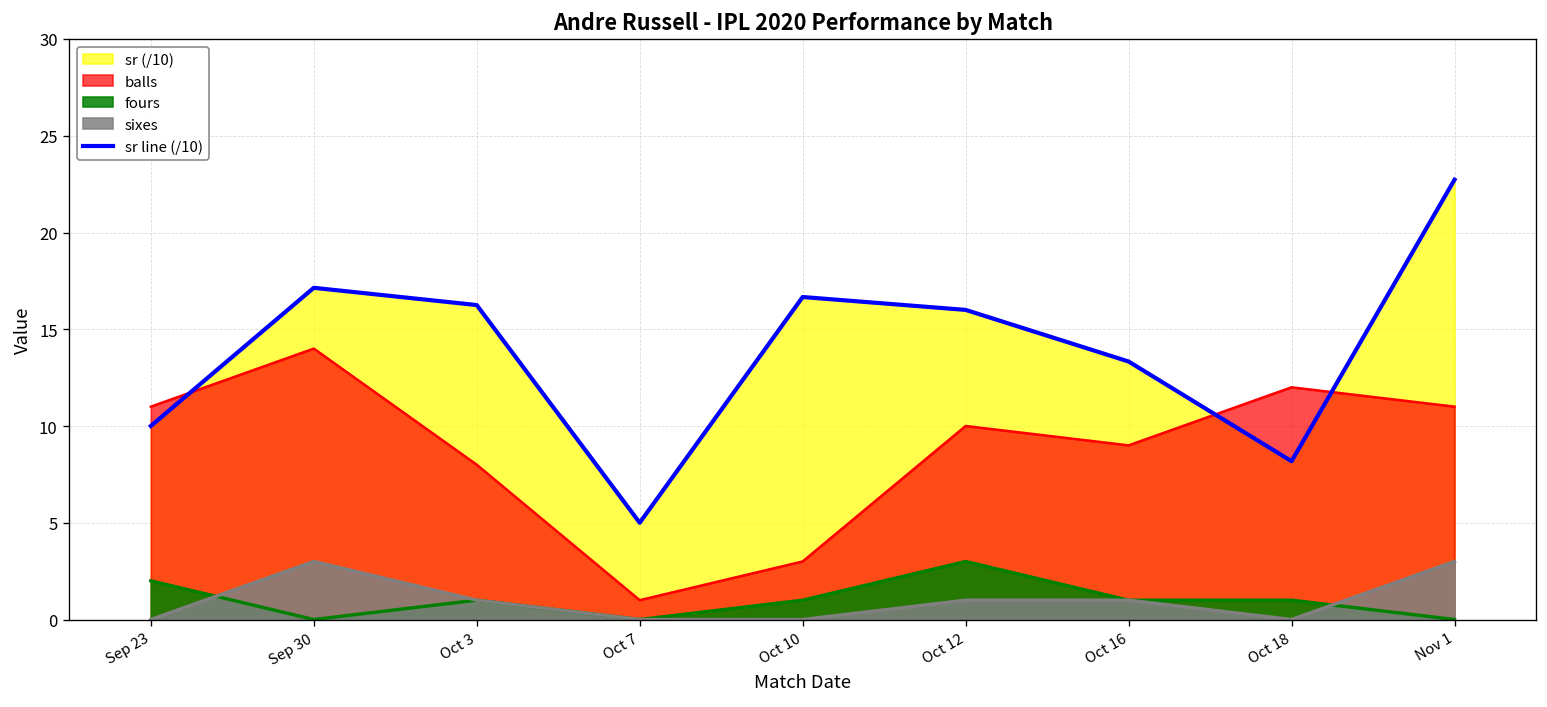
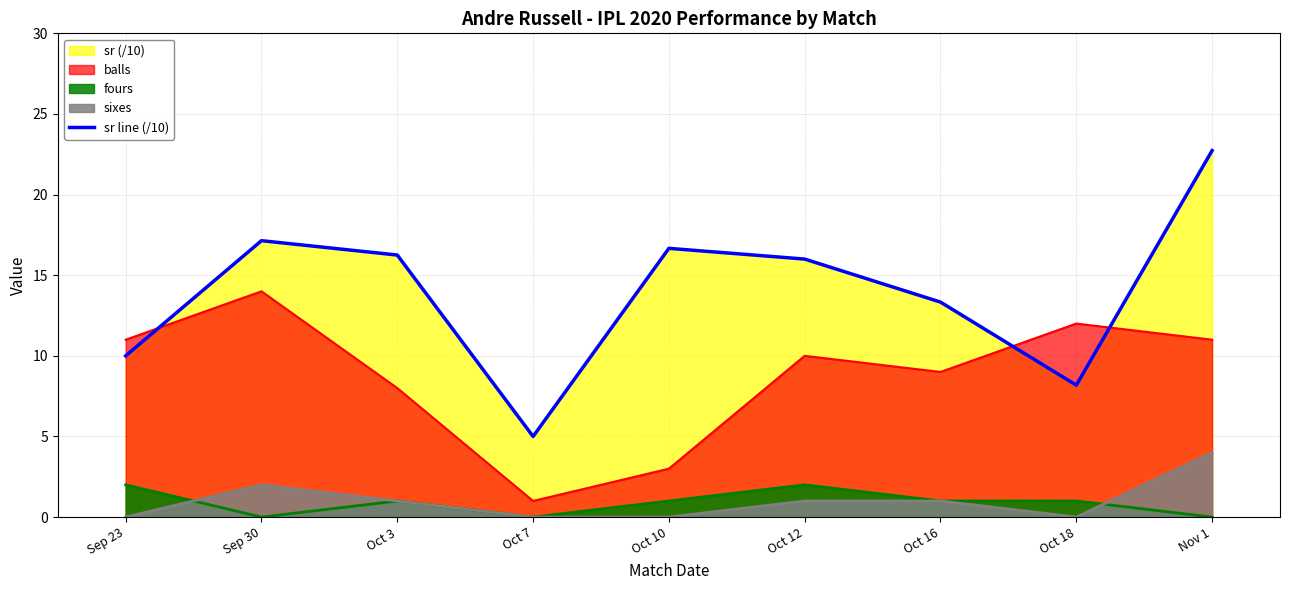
sixes, Sep 30: 3 -> 2
fours, Oct 12: 3 -> 2
sixes, Nov 1: 3 -> 4
